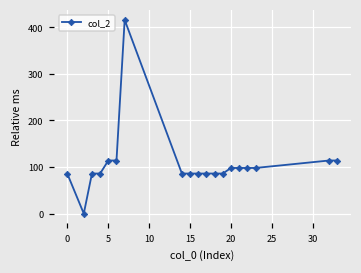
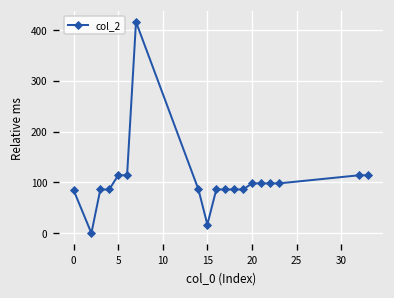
15: 90 -> 20
